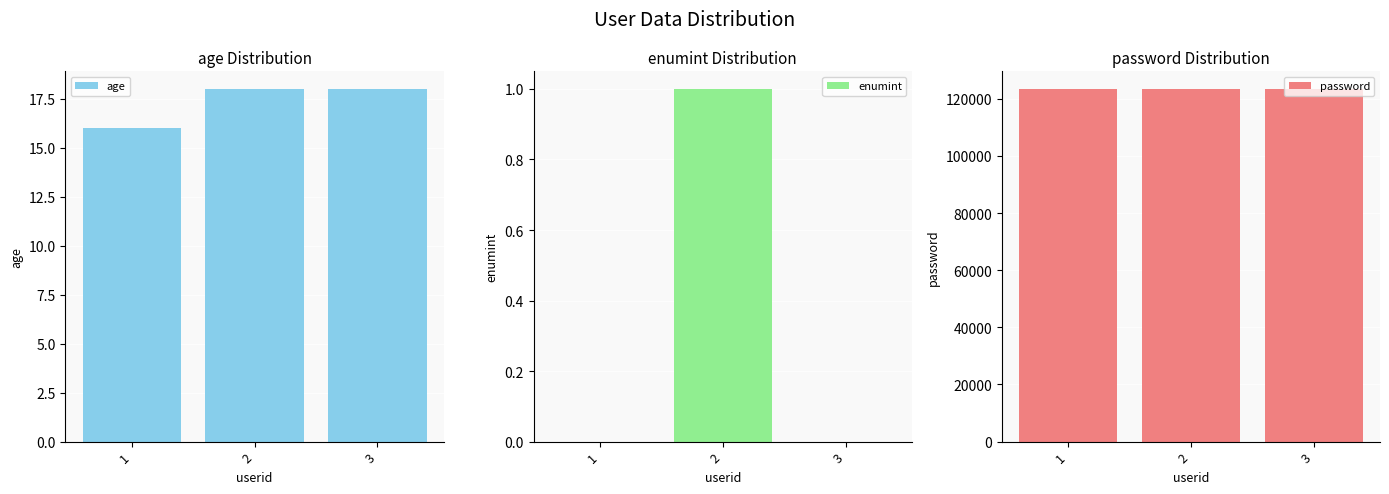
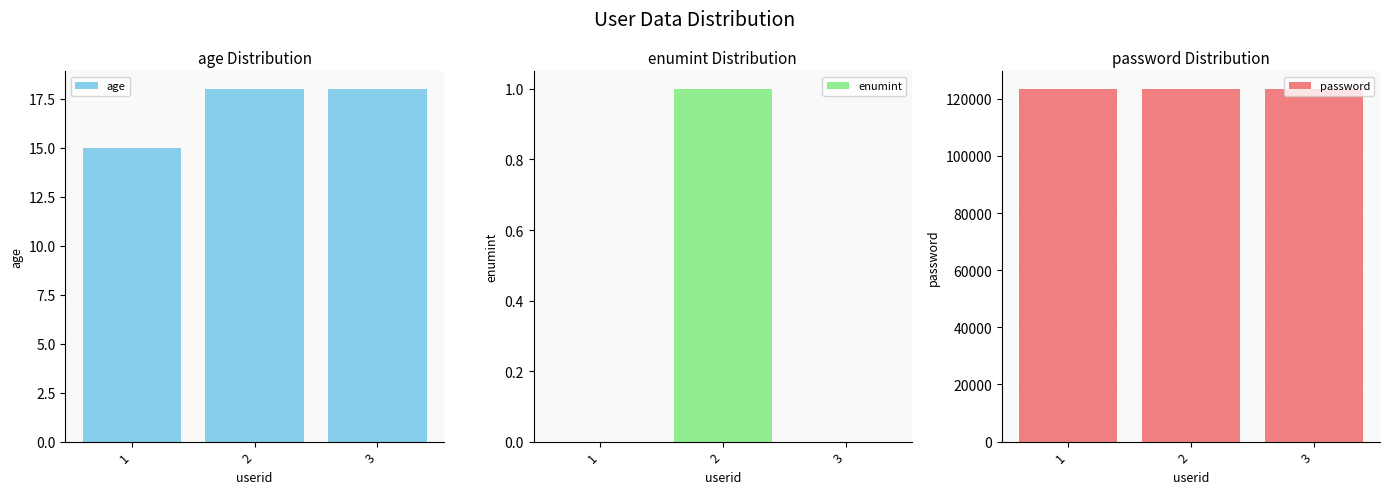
age Distribution, 1: 16 -> 15
